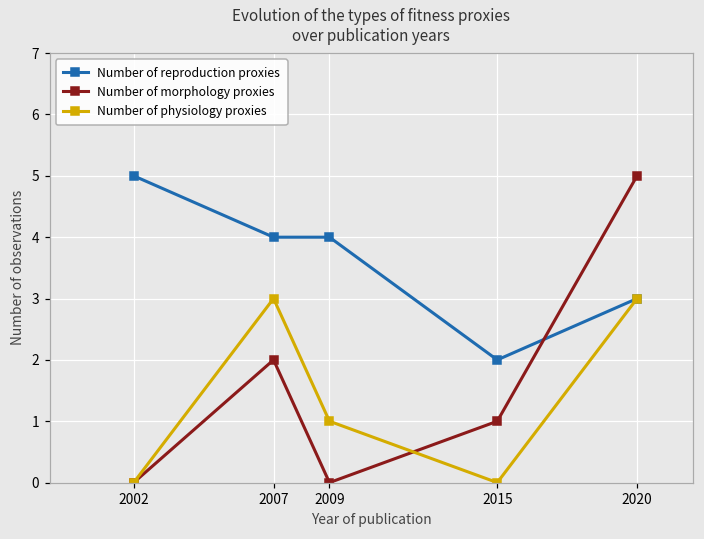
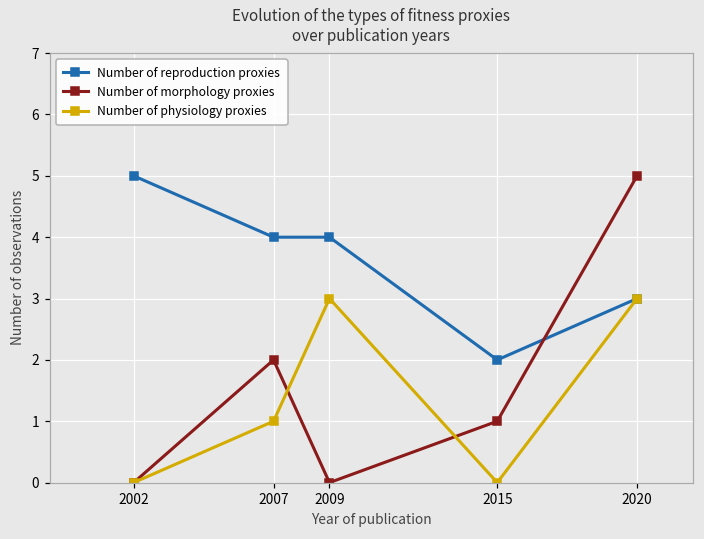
Number of physiology proxies, 2007: 3 -> 1
Number of physiology proxies, 2009: 1 -> 3
